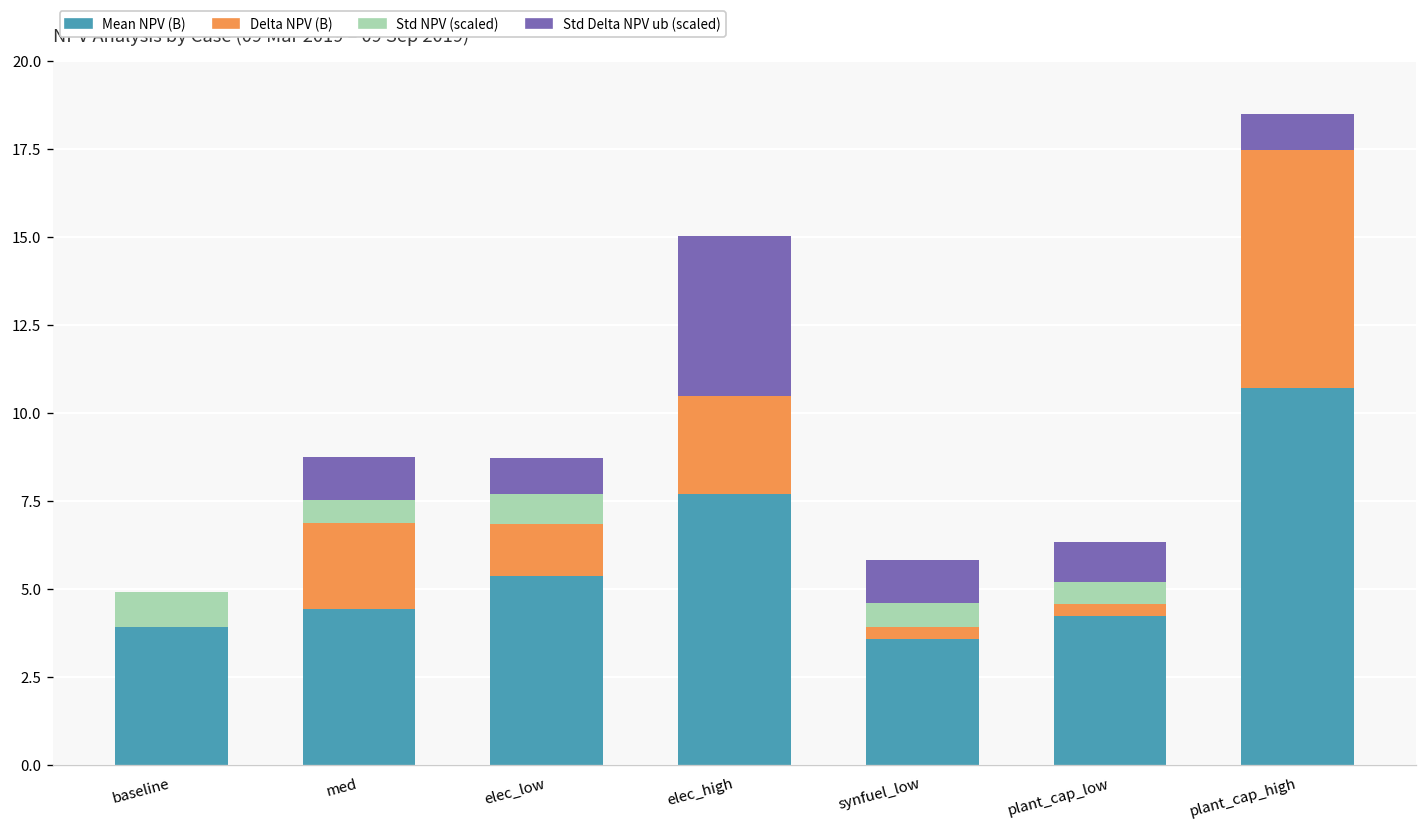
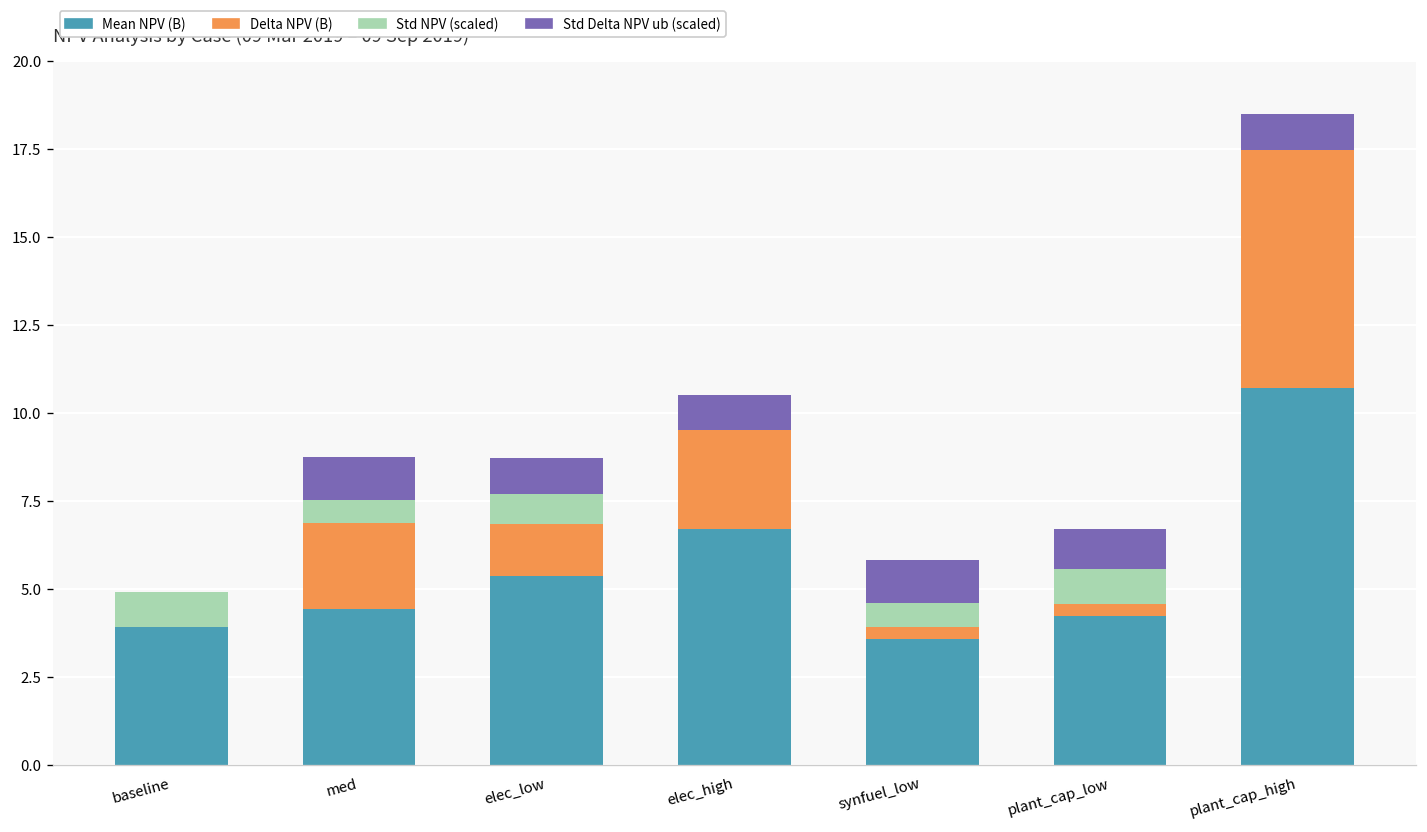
Mean NPV (B), elec_high: 7.7 -> 6.7
Std Delta NPV ub (scaled), elec_high: 4.5 -> 1.0
Std NPV (scaled), plant_cap_low: 0.6 -> 1.0
